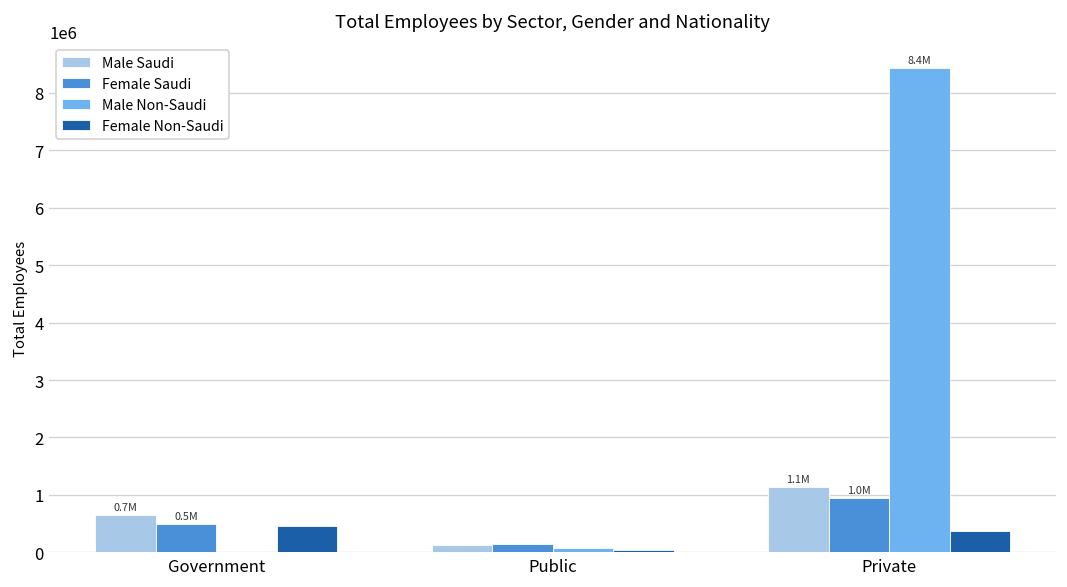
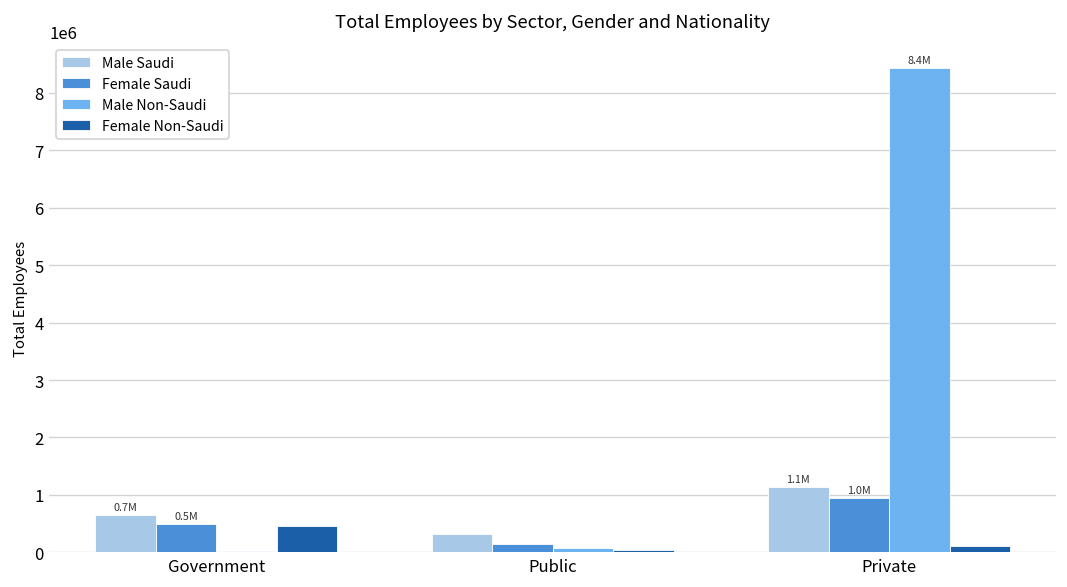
Male Saudi, Public: 100000 -> 300000
Female Non-Saudi, Private: 400000 -> 100000
